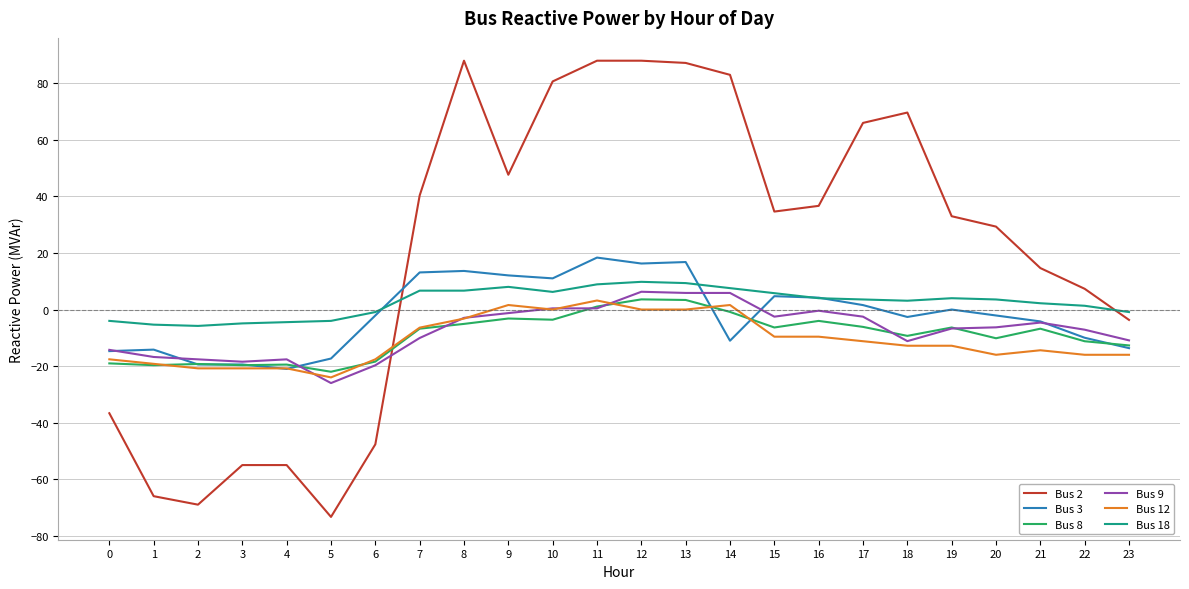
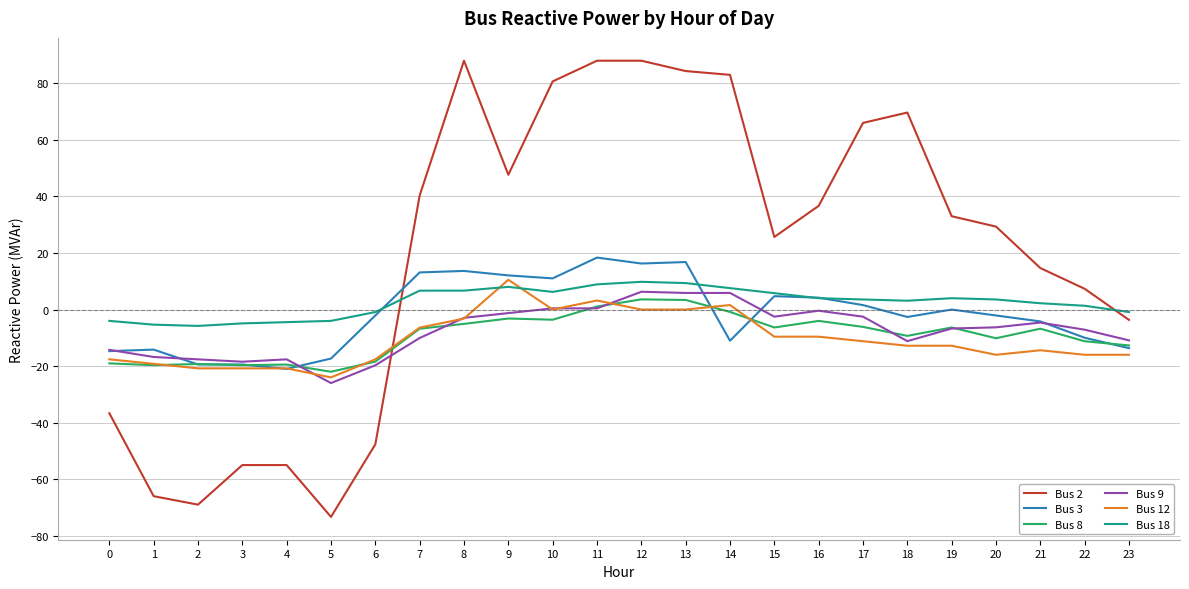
Bus 12, 9: 2 -> 11
Bus 2, 13: 87 -> 84
Bus 2, 15: 35 -> 26
